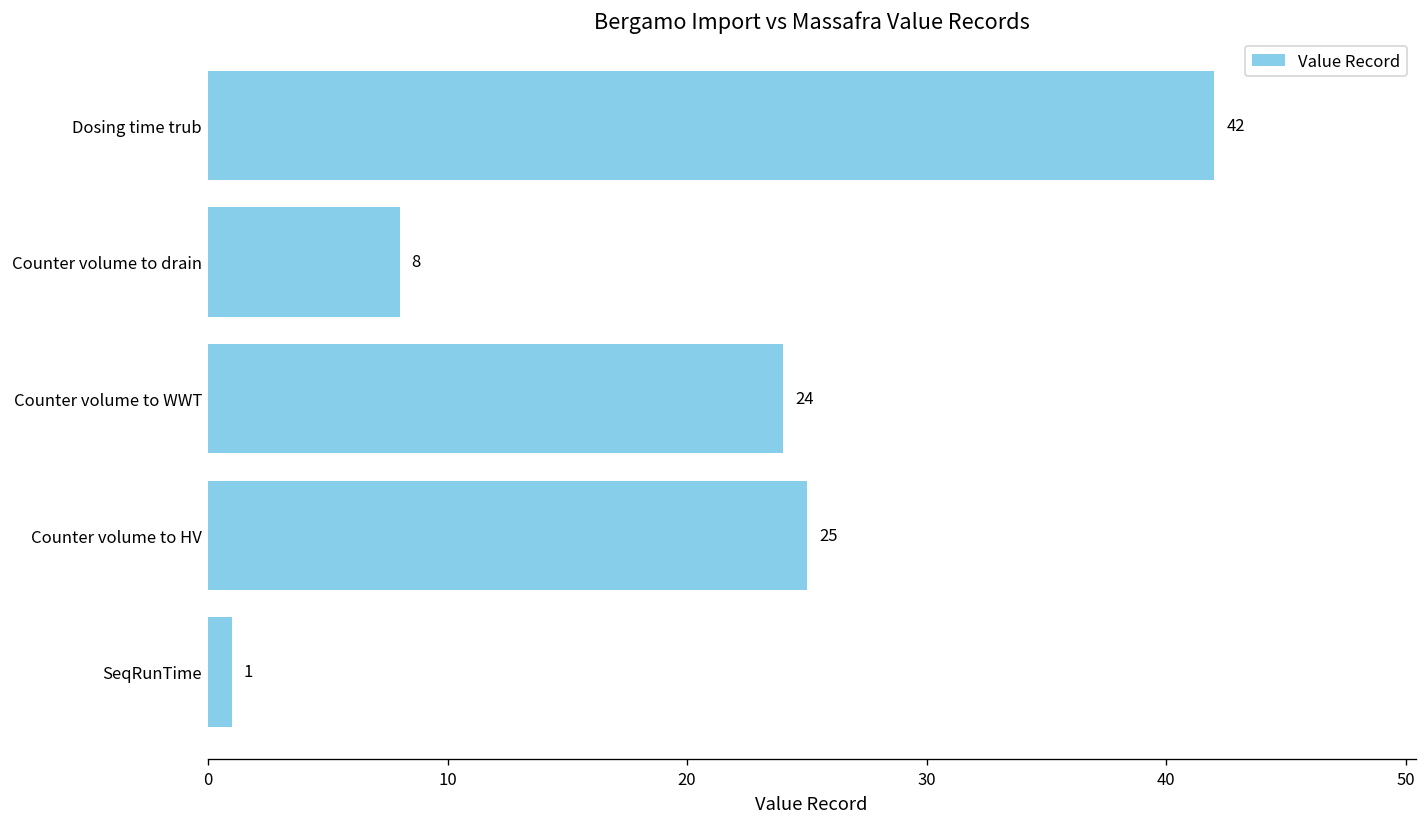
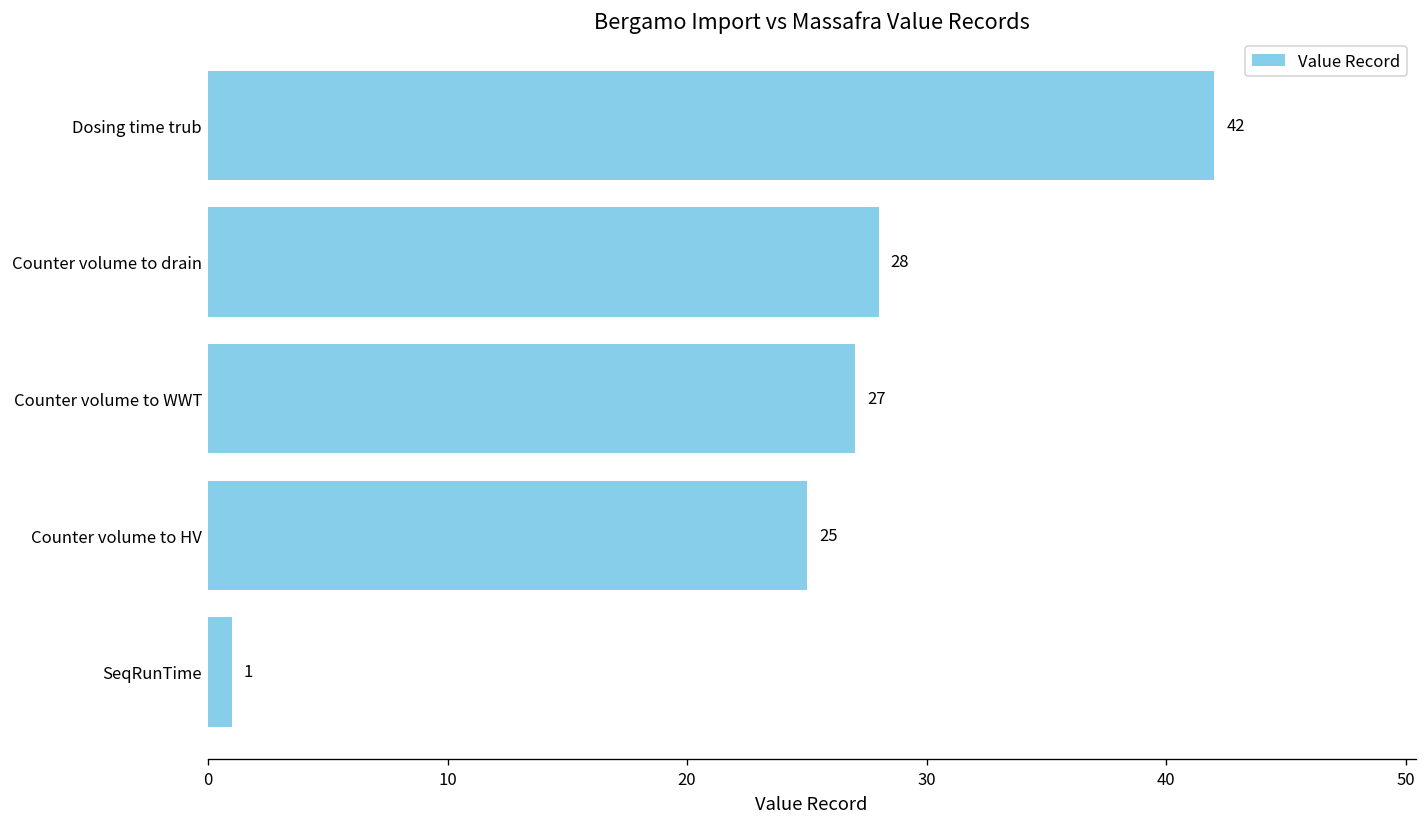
Counter volume to drain: 8 -> 28
Counter volume to WWT: 24 -> 27
